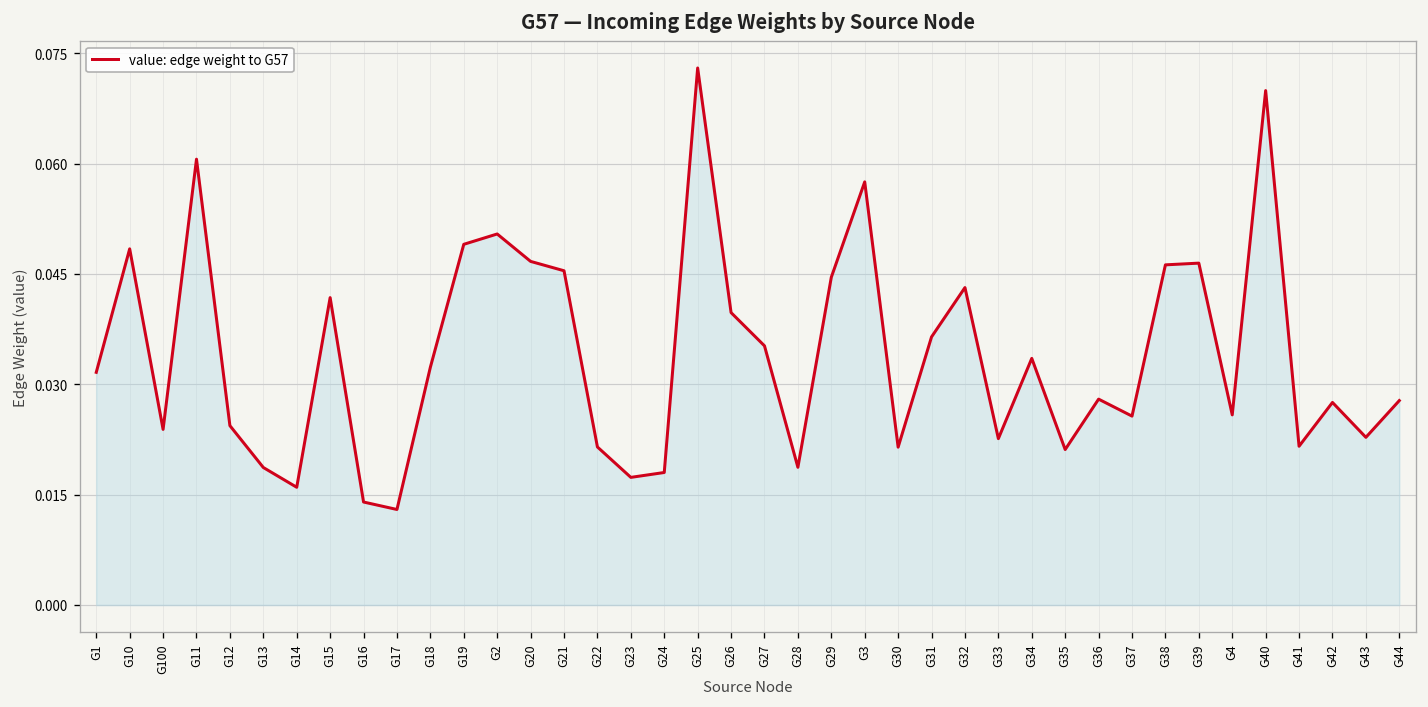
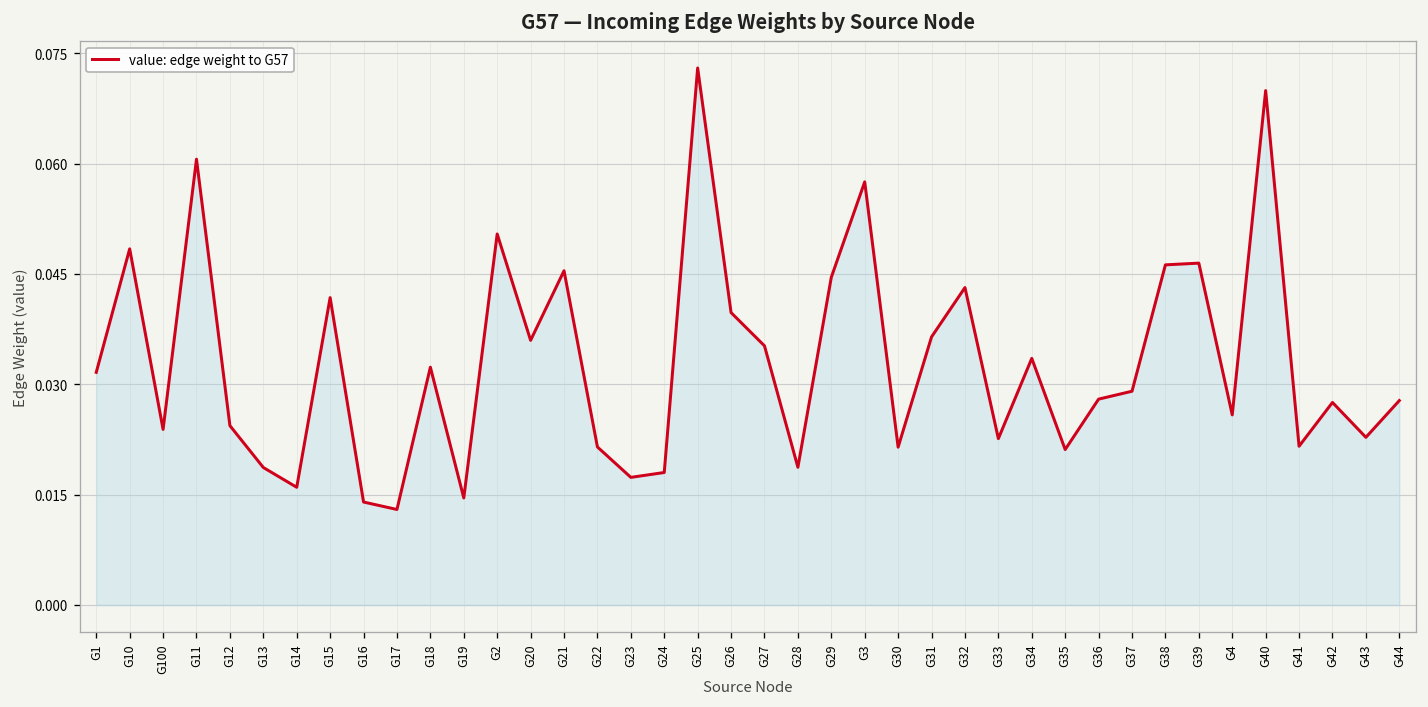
G19: 0.049 -> 0.015
G20: 0.047 -> 0.036
G37: 0.026 -> 0.029
